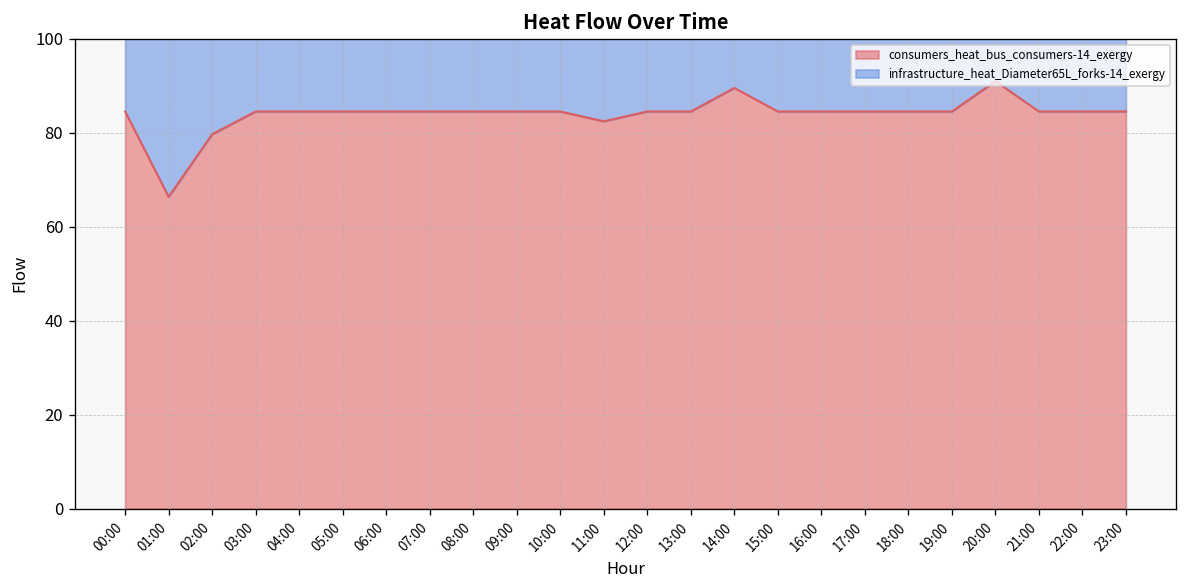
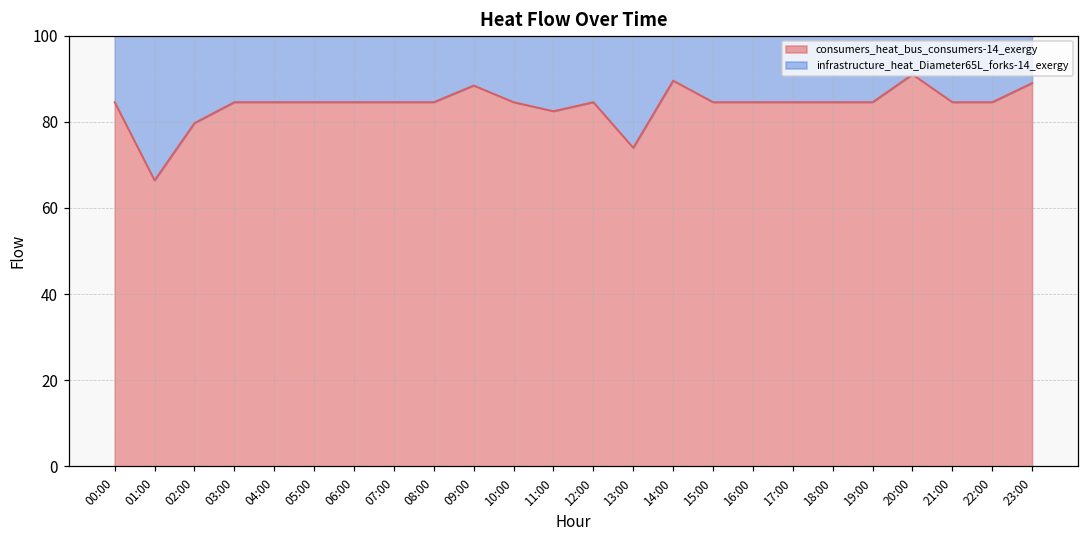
consumers_heat_bus_consumers-14_exergy, 09:00: 85 -> 88
consumers_heat_bus_consumers-14_exergy, 13:00: 85 -> 74
consumers_heat_bus_consumers-14_exergy, 23:00: 85 -> 89
